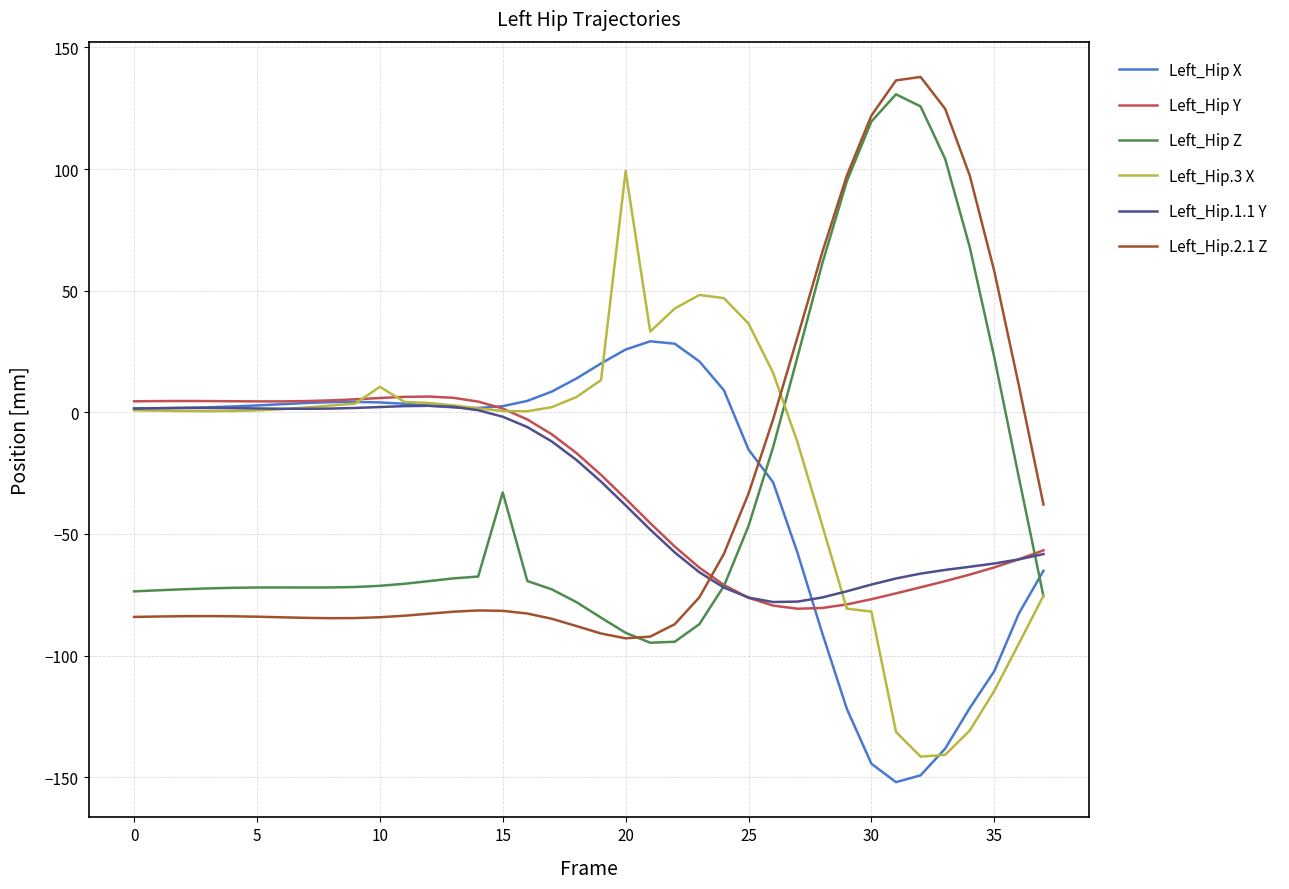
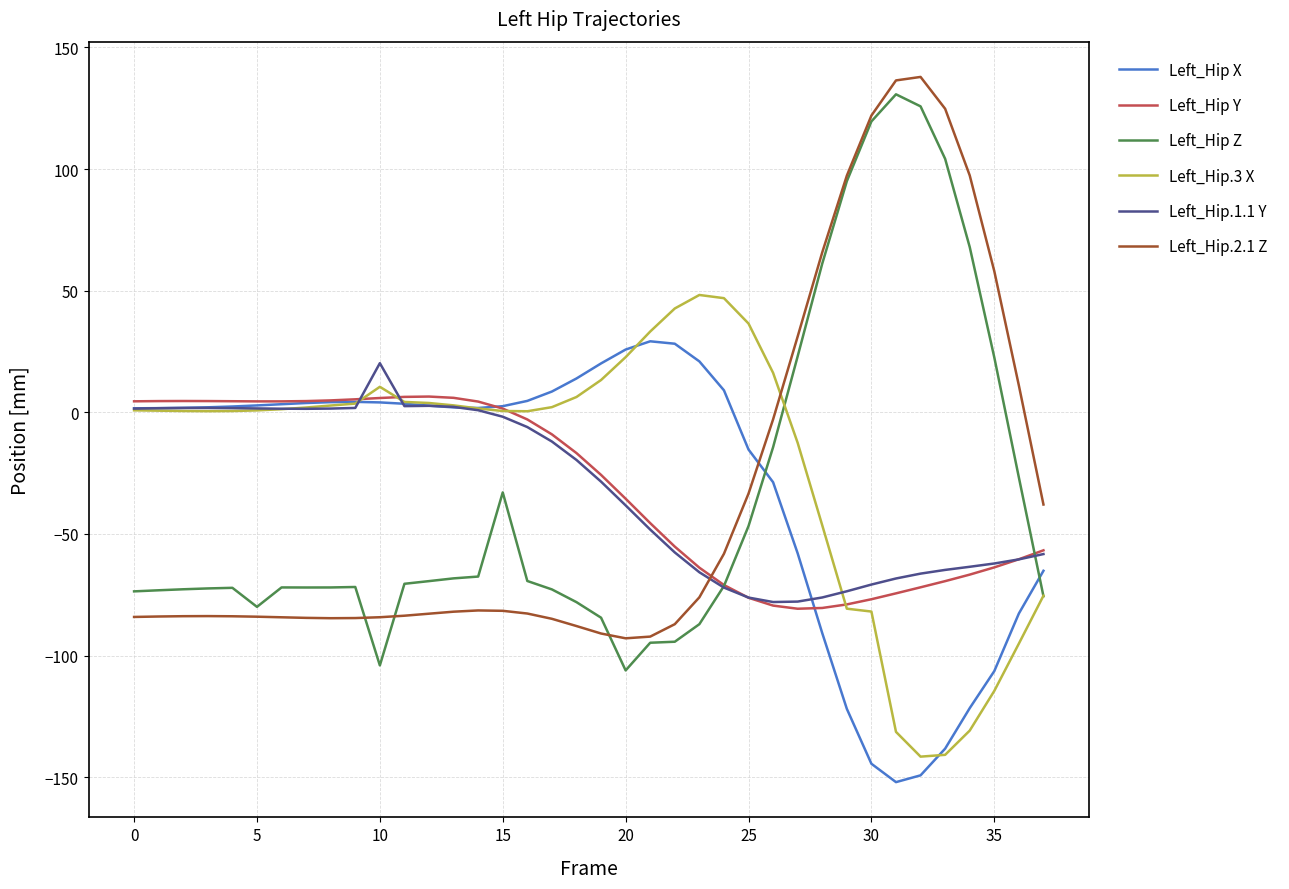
Left_Hip Z, 5: -72 -> -80
Left_Hip Z, 10: -71 -> -104
Left_Hip.1.1 Y, 10: 2 -> 20
Left_Hip Z, 20: -91 -> -106
Left_Hip.3 X, 20: 99 -> 23
